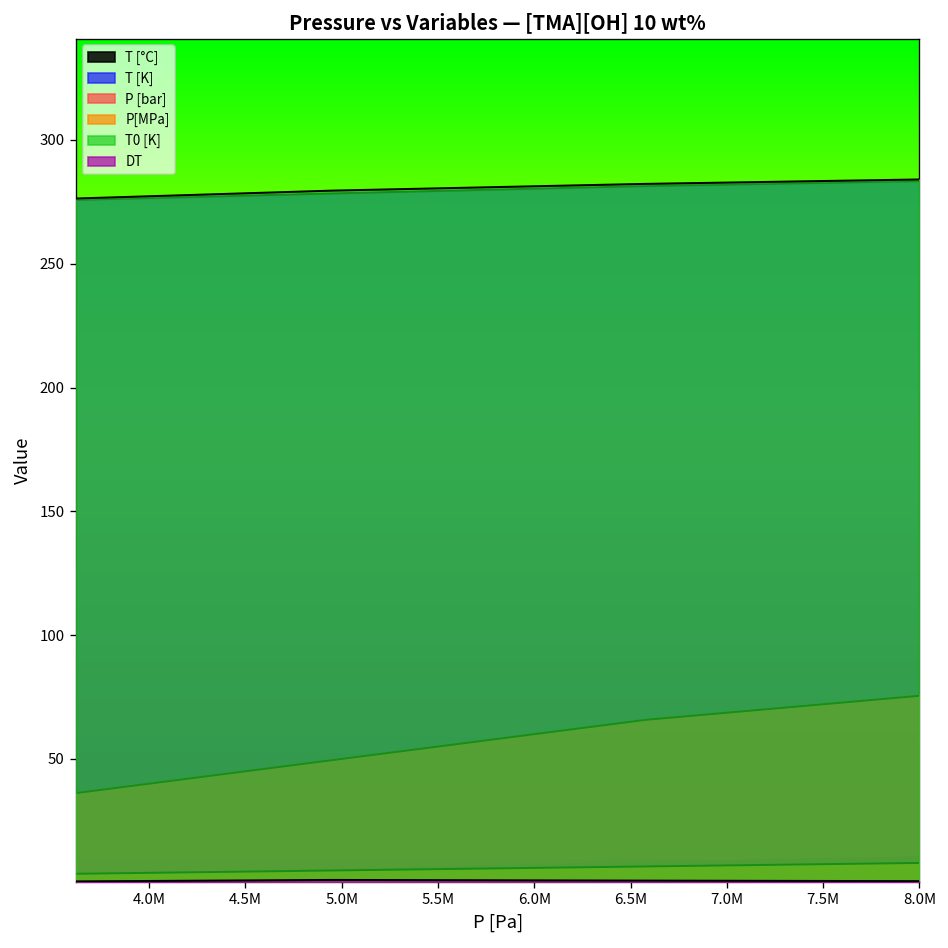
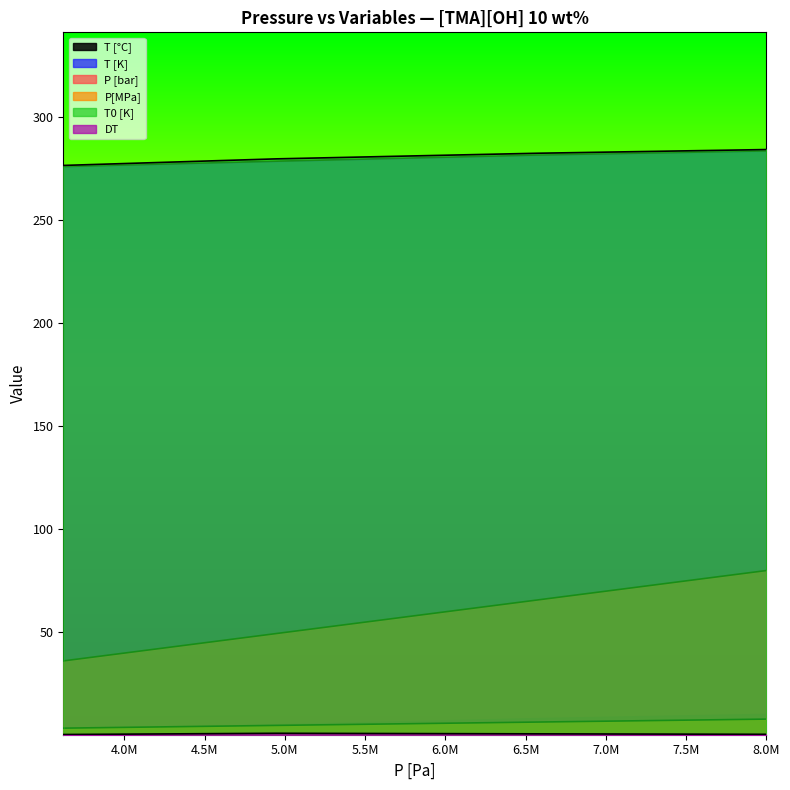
P [bar], 8.0M: 76 -> 80
